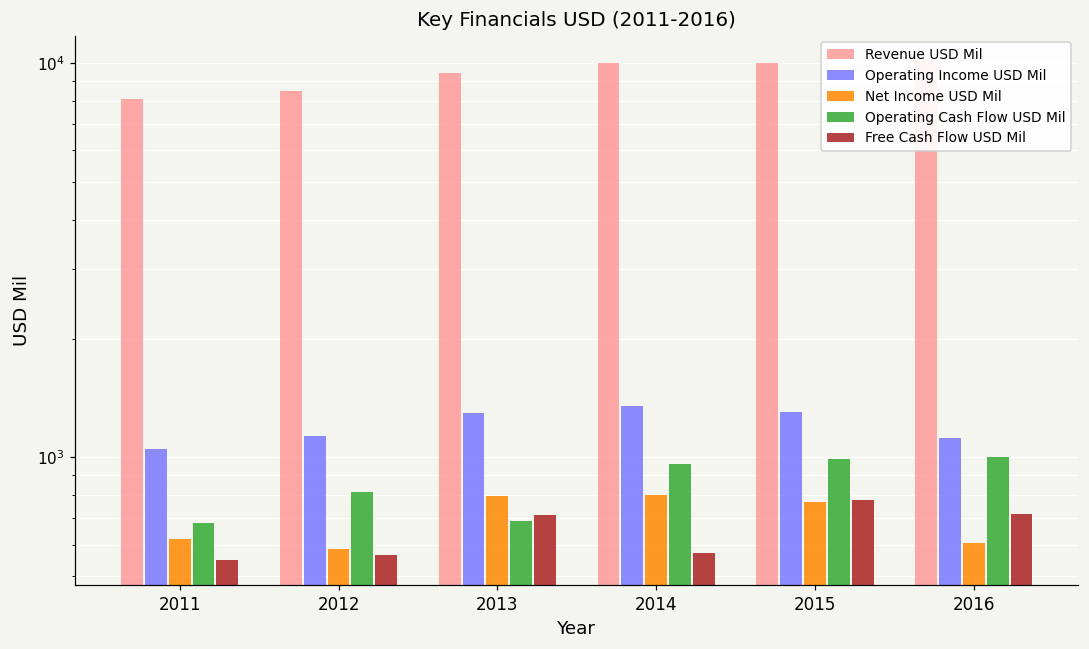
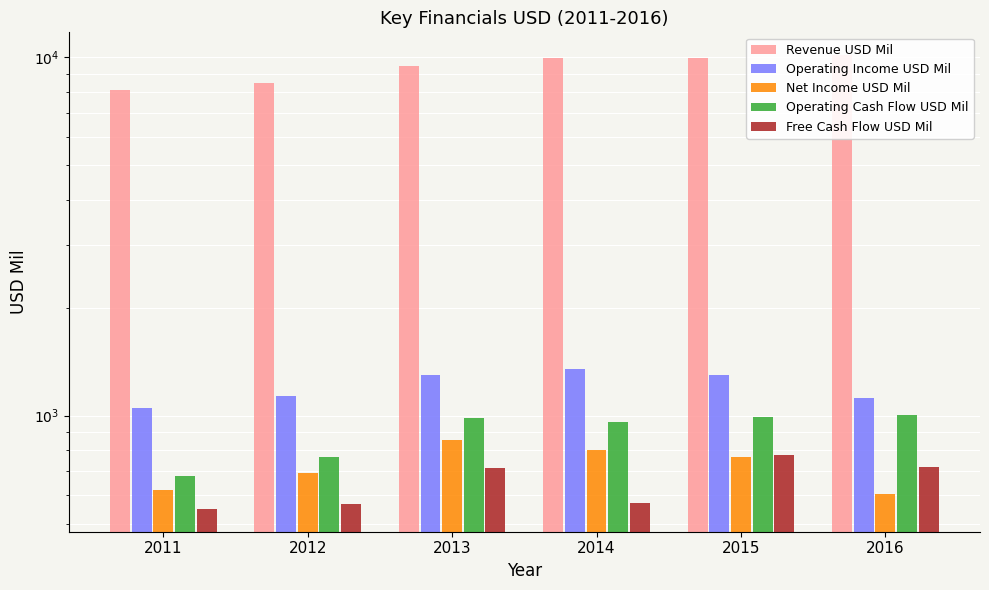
Net Income USD Mil, 2012: 580 -> 690
Operating Cash Flow USD Mil, 2012: 820 -> 770
Net Income USD Mil, 2013: 800 -> 860
Operating Cash Flow USD Mil, 2013: 690 -> 990
